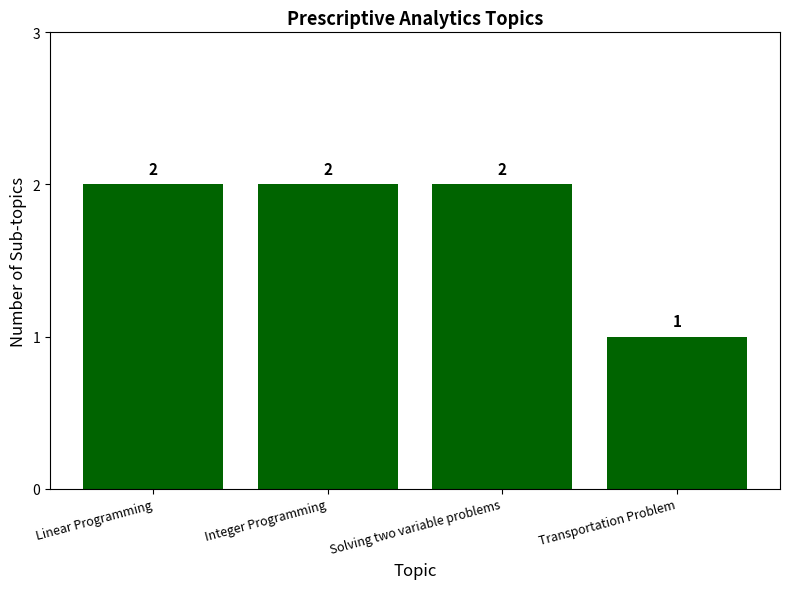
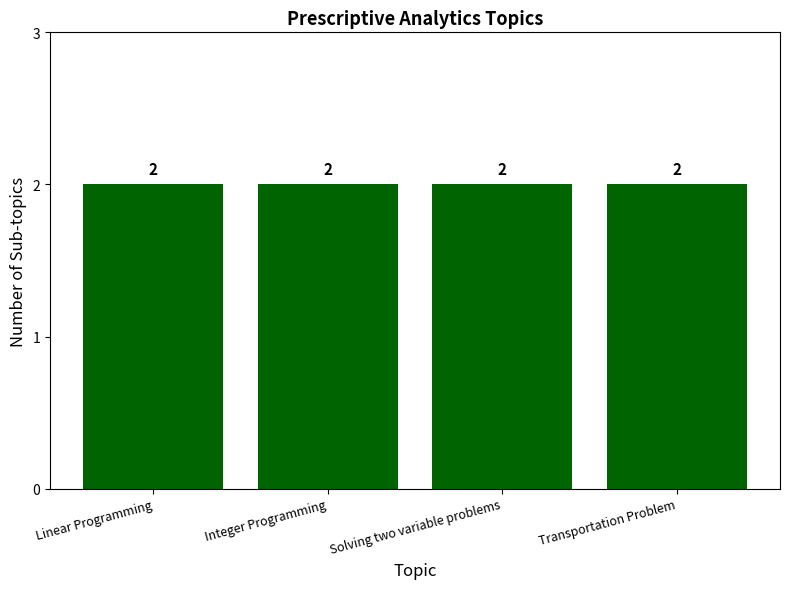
Transportation Problem: 1 -> 2
